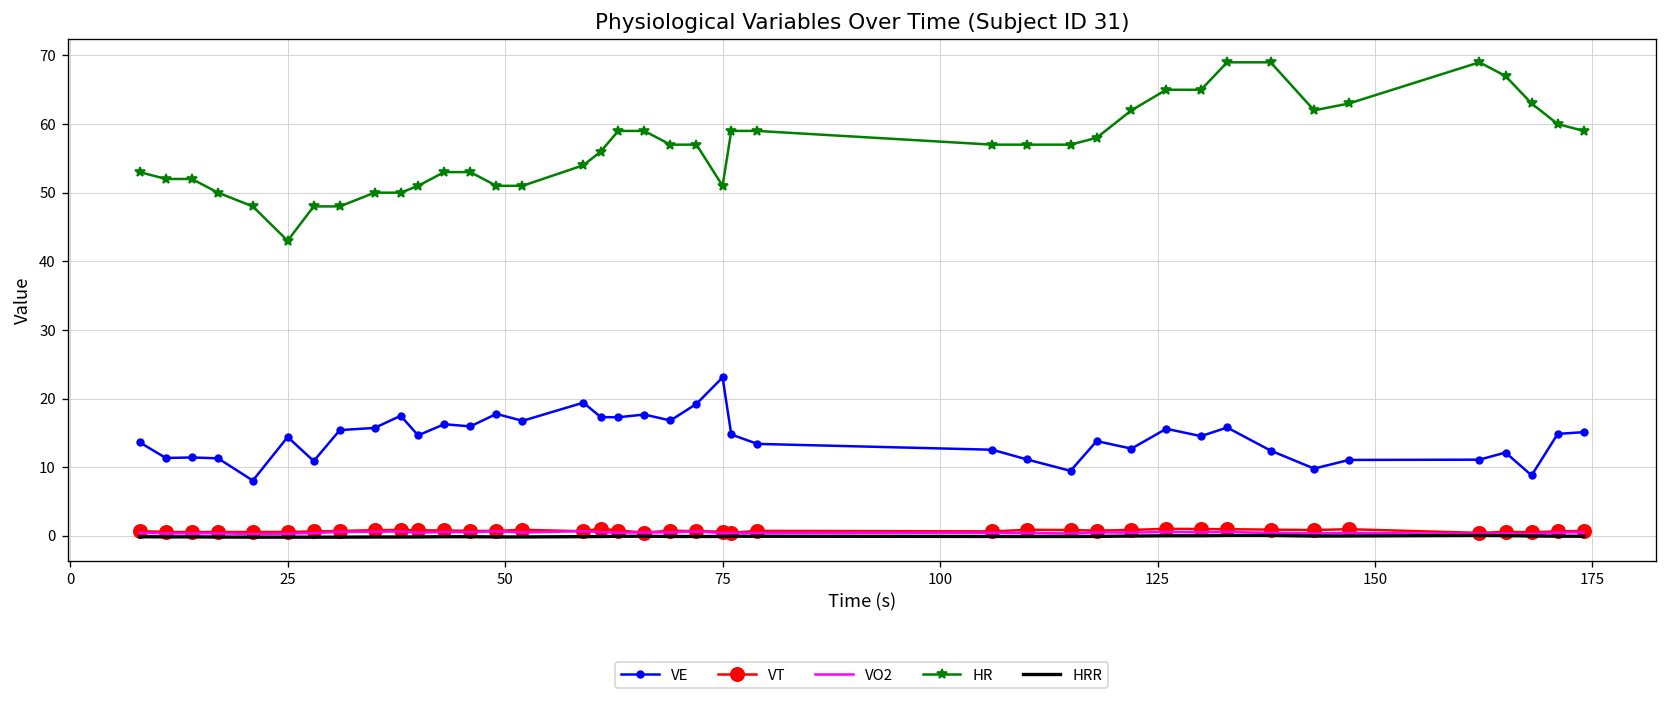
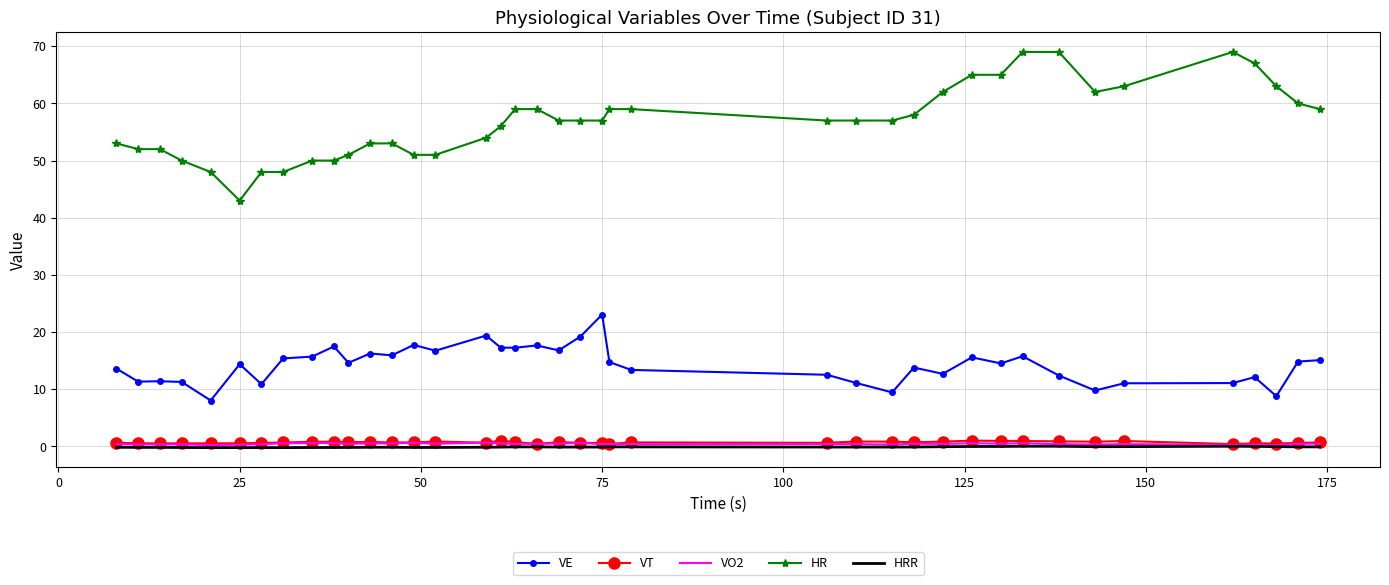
HR, 75: 51 -> 57
